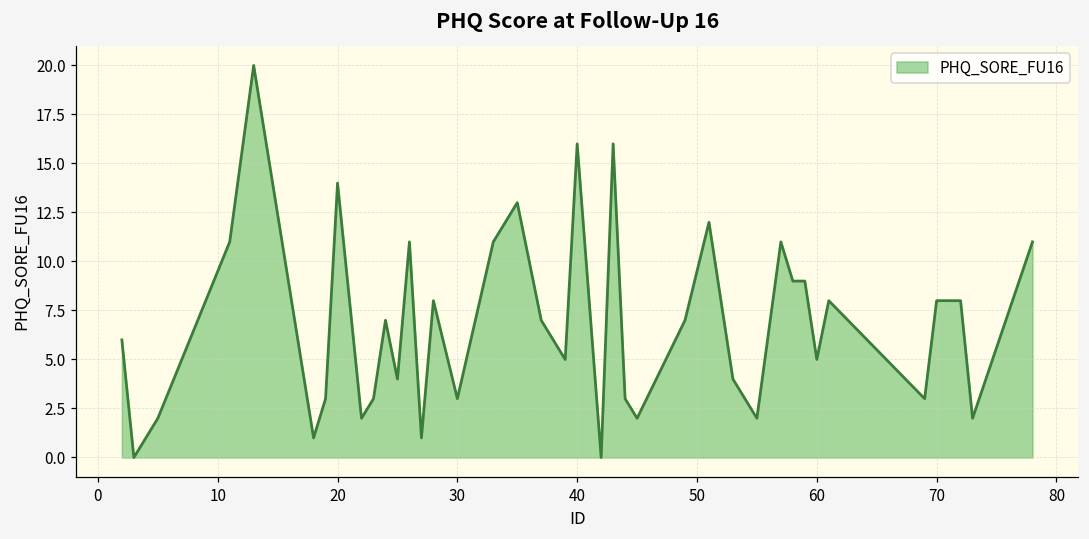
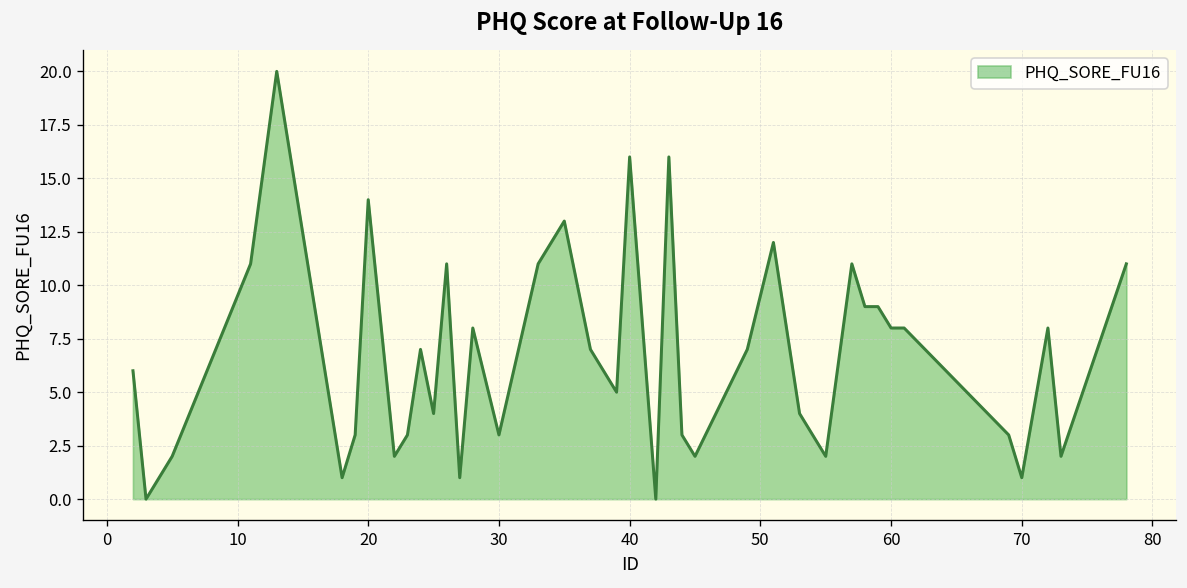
60: 5 -> 8
70: 8 -> 1
